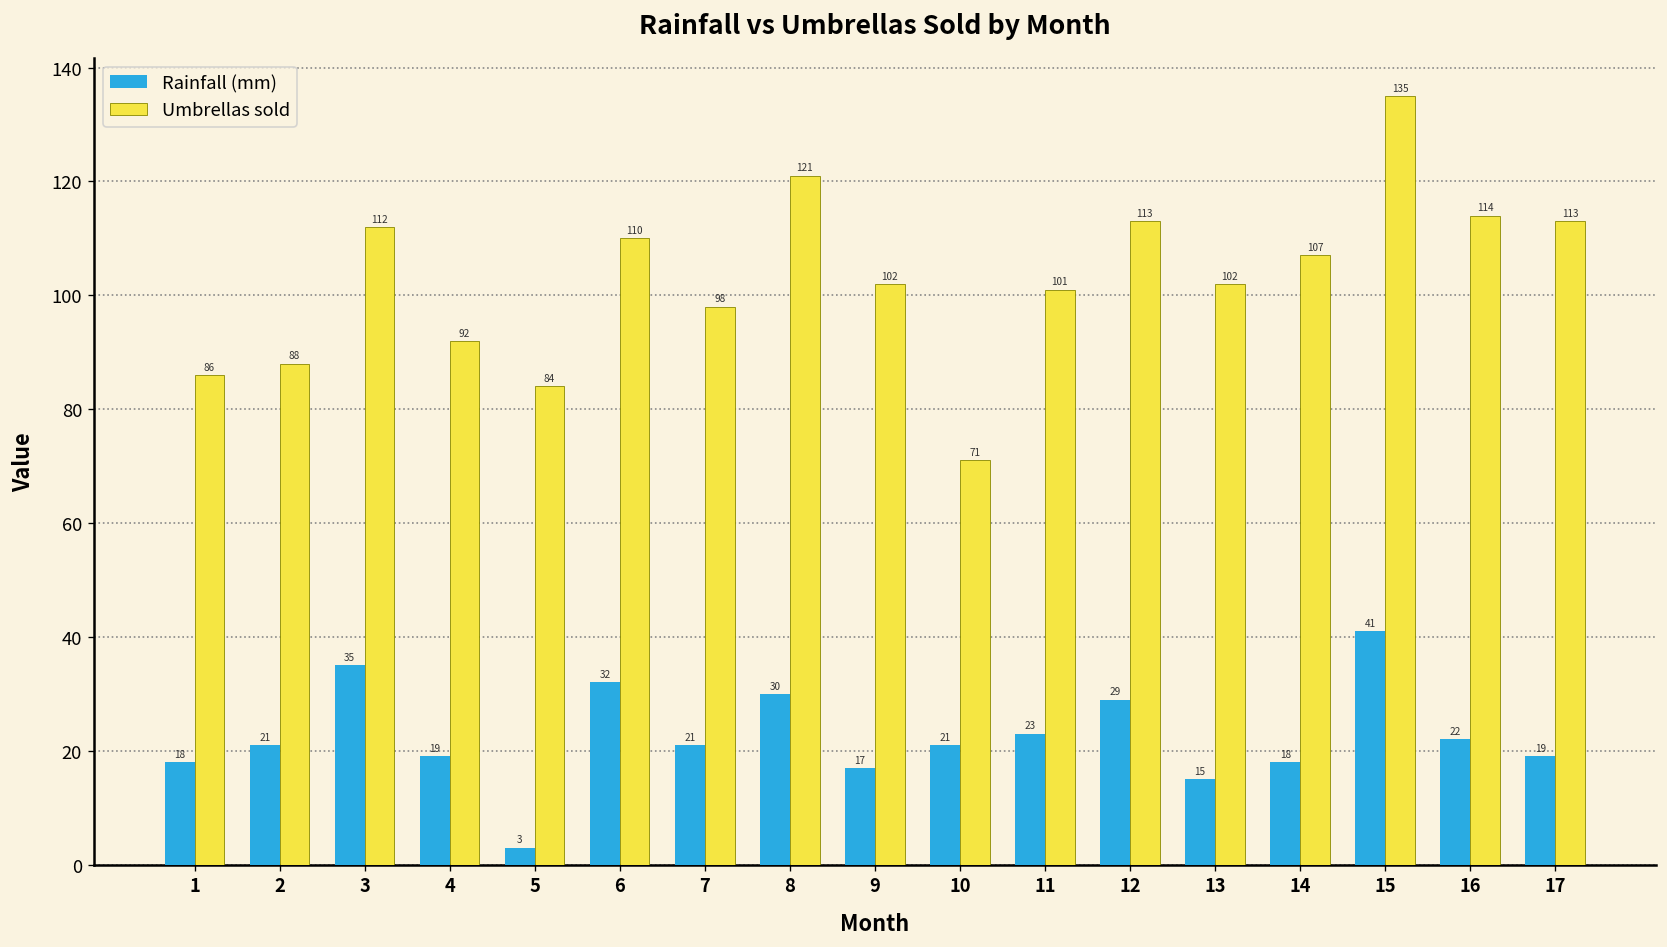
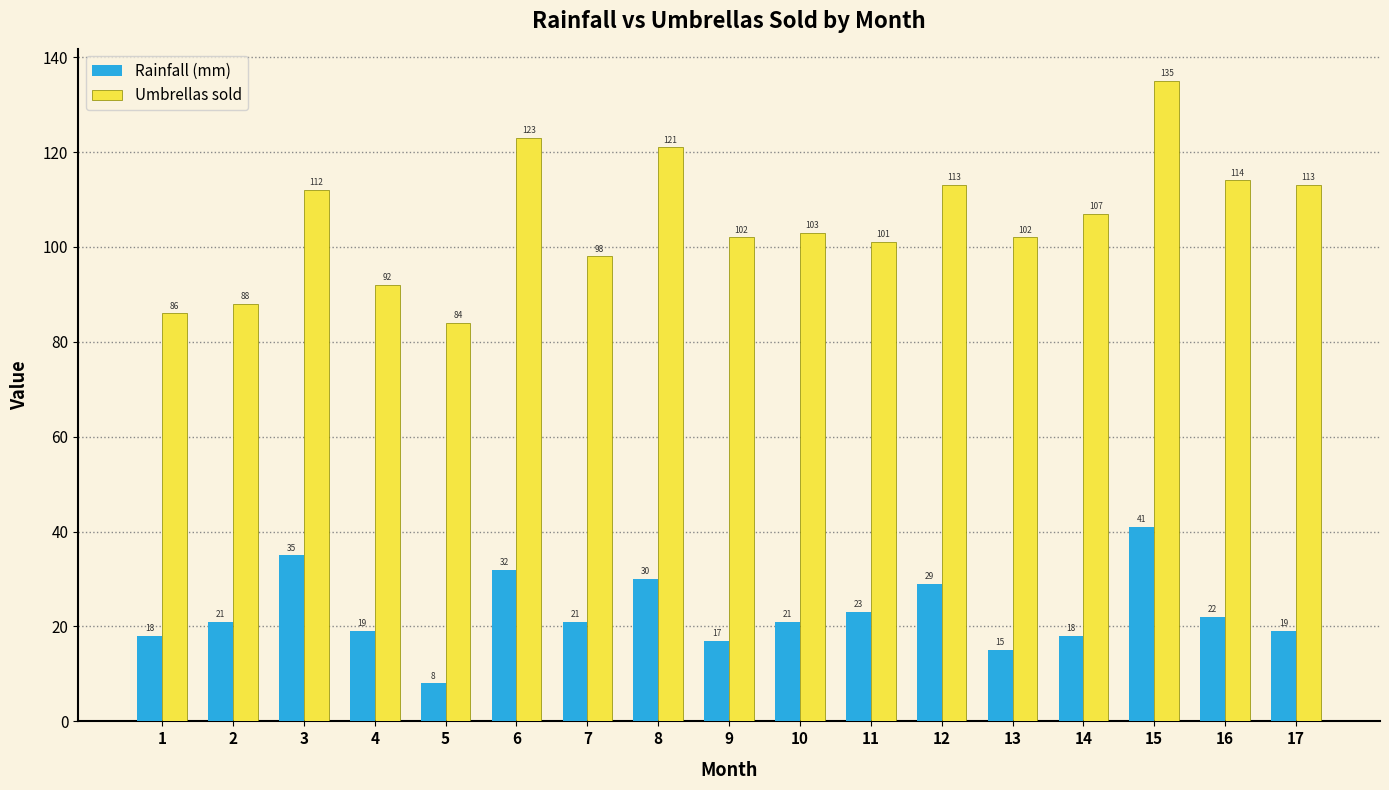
Rainfall (mm), 5: 3 -> 8
Umbrellas sold, 6: 110 -> 123
Umbrellas sold, 10: 71 -> 103
